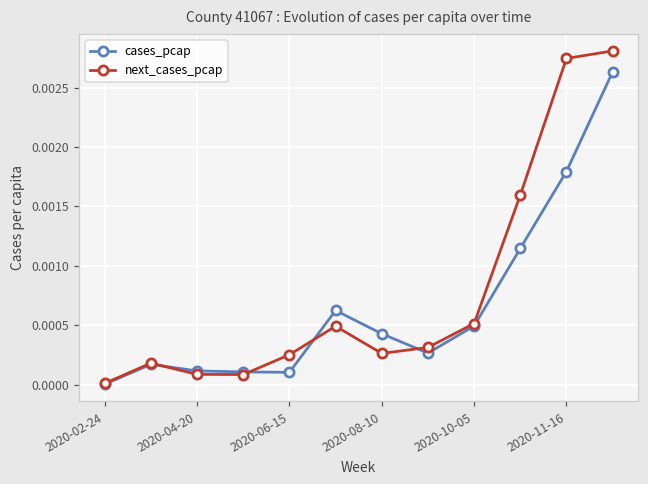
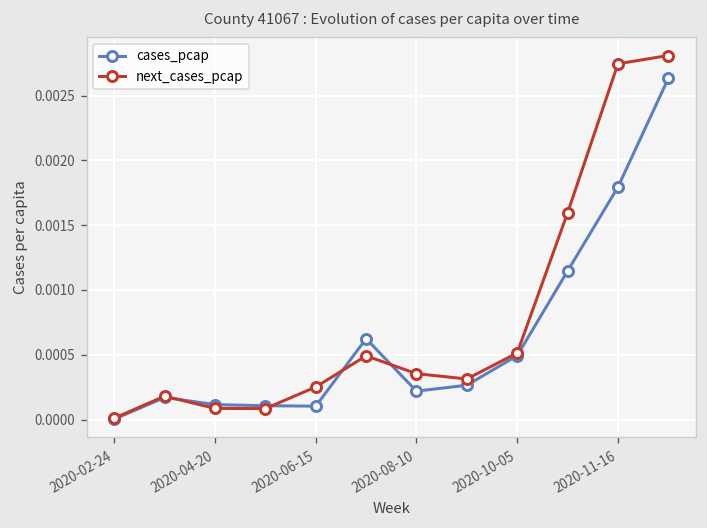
cases_pcap, 2020-08-10: 0.00043 -> 0.00022
next_cases_pcap, 2020-08-10: 0.00026 -> 0.00035
